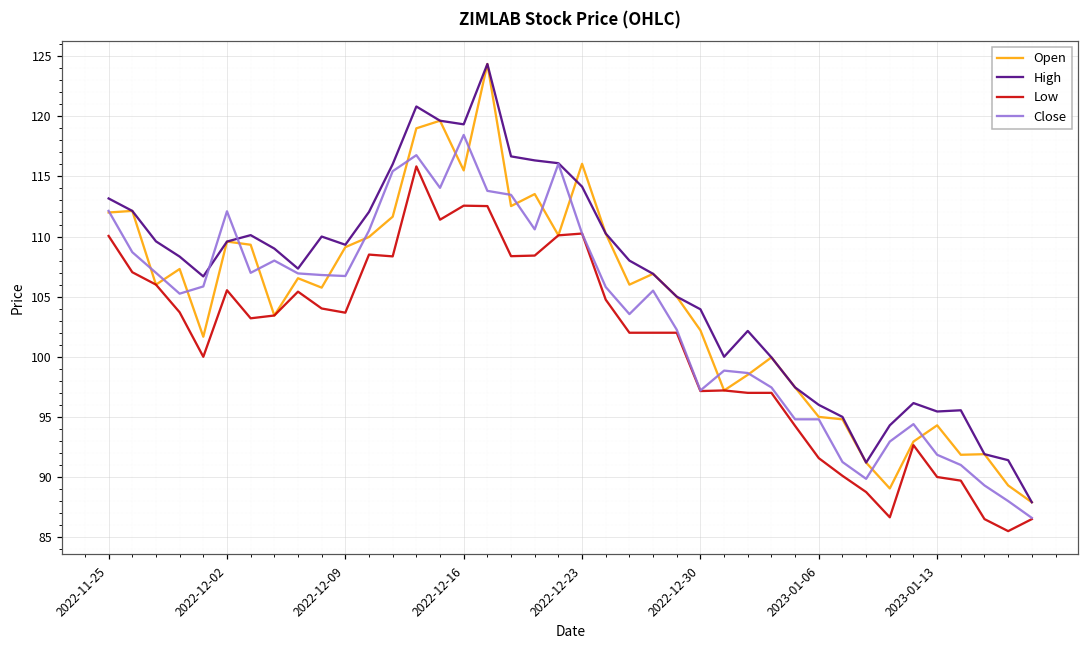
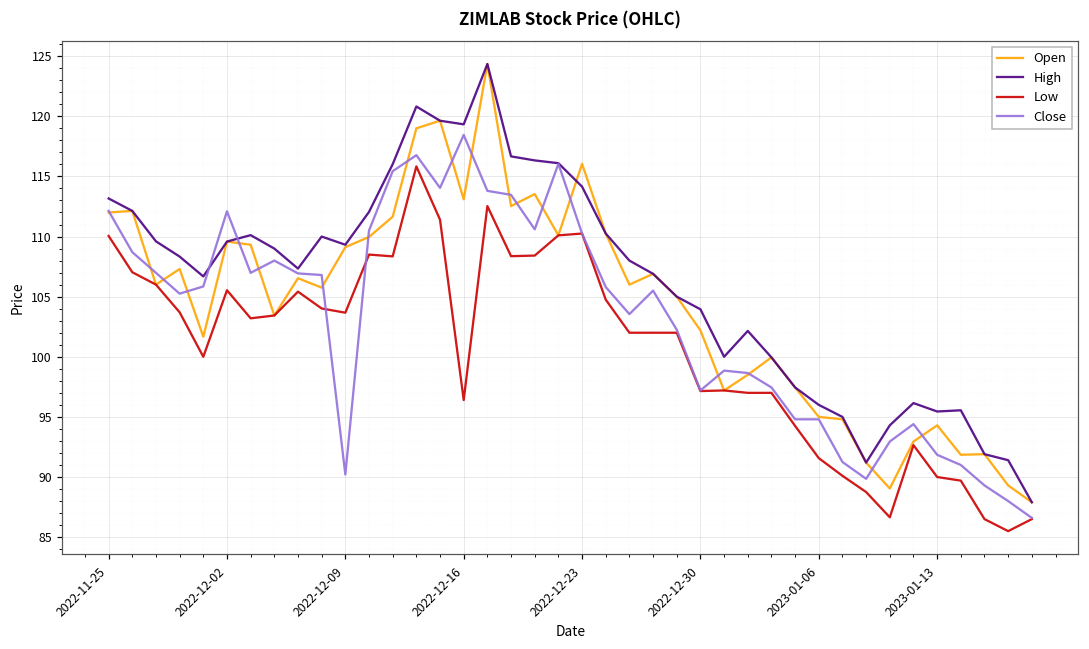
Close, 2022-12-09: 106.7 -> 90.2
Open, 2022-12-16: 115.5 -> 113.1
Low, 2022-12-16: 112.6 -> 96.4
